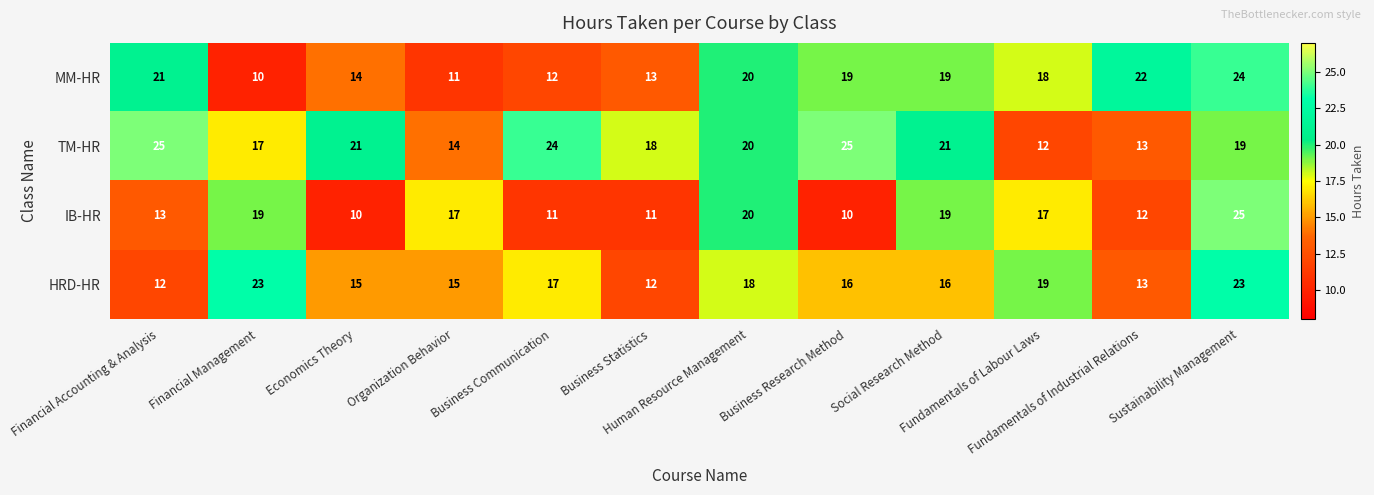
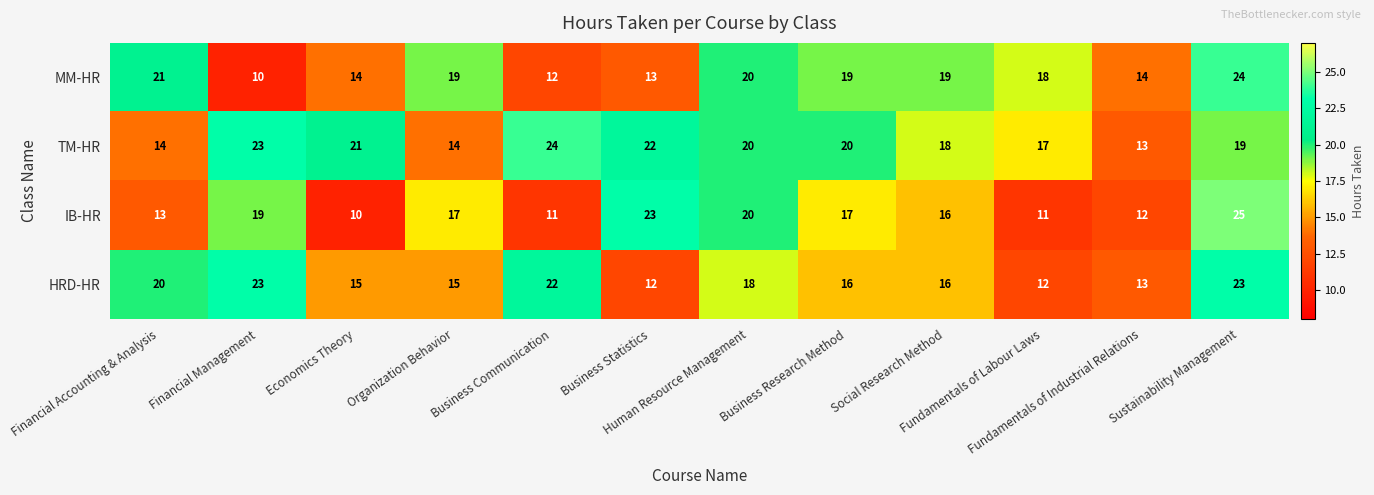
MM-HR, Organization Behavior: 11 -> 19
MM-HR, Fundamentals of Industrial Relations: 22 -> 14
TM-HR, Financial Accounting & Analysis: 25 -> 14
TM-HR, Financial Management: 17 -> 23
TM-HR, Business Statistics: 18 -> 22
TM-HR, Business Research Method: 25 -> 20
TM-HR, Social Research Method: 21 -> 18
TM-HR, Fundamentals of Labour Laws: 12 -> 17
IB-HR, Business Statistics: 11 -> 23
IB-HR, Business Research Method: 10 -> 17
IB-HR, Social Research Method: 19 -> 16
IB-HR, Fundamentals of Labour Laws: 17 -> 11
HRD-HR, Financial Accounting & Analysis: 12 -> 20
HRD-HR, Business Communication: 17 -> 22
HRD-HR, Fundamentals of Labour Laws: 19 -> 12
